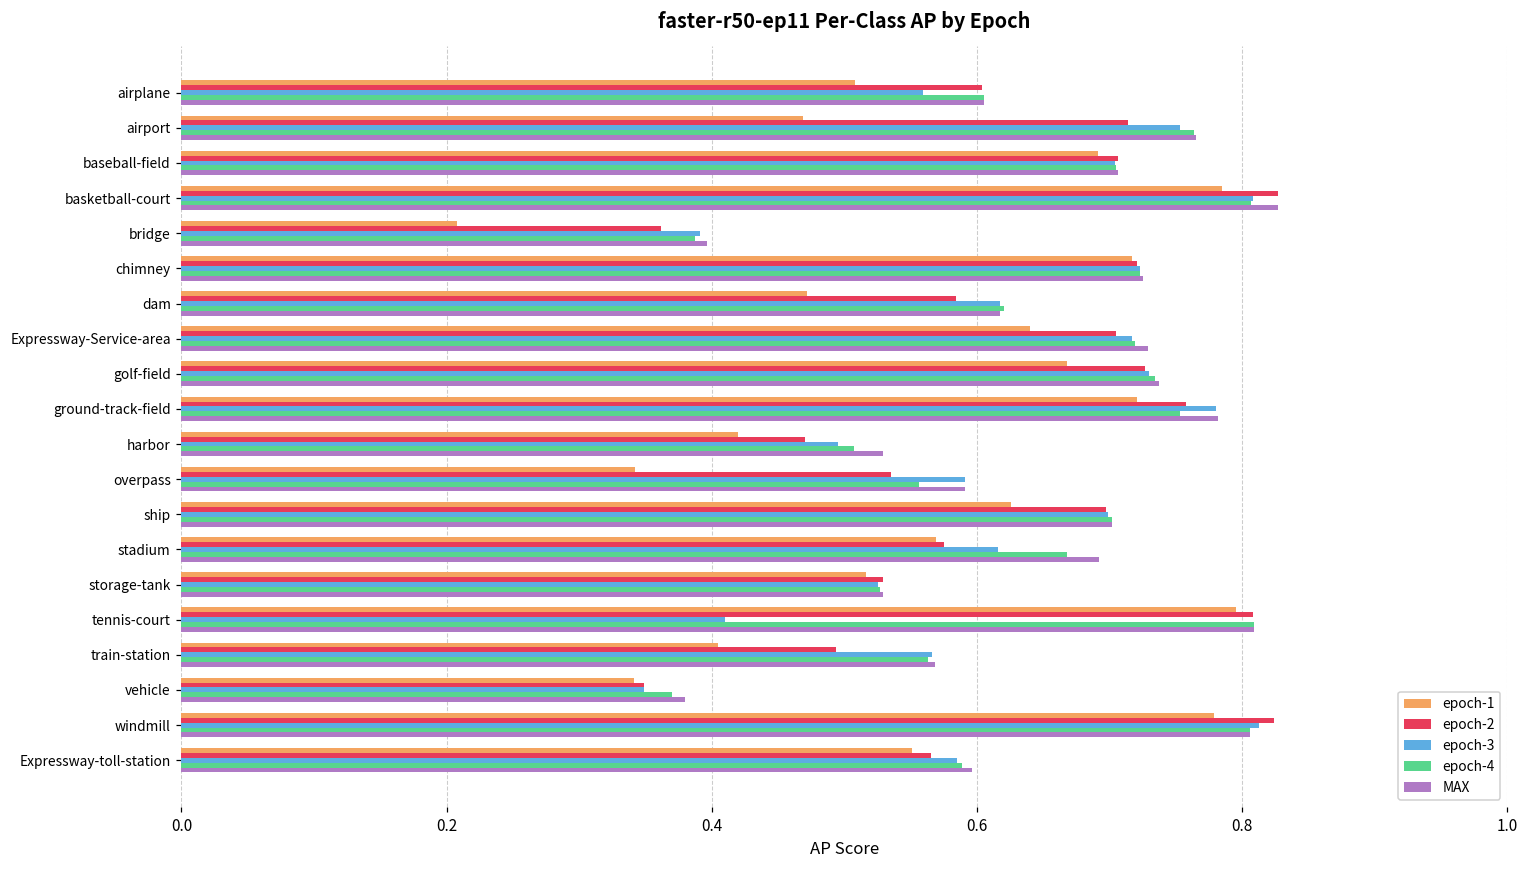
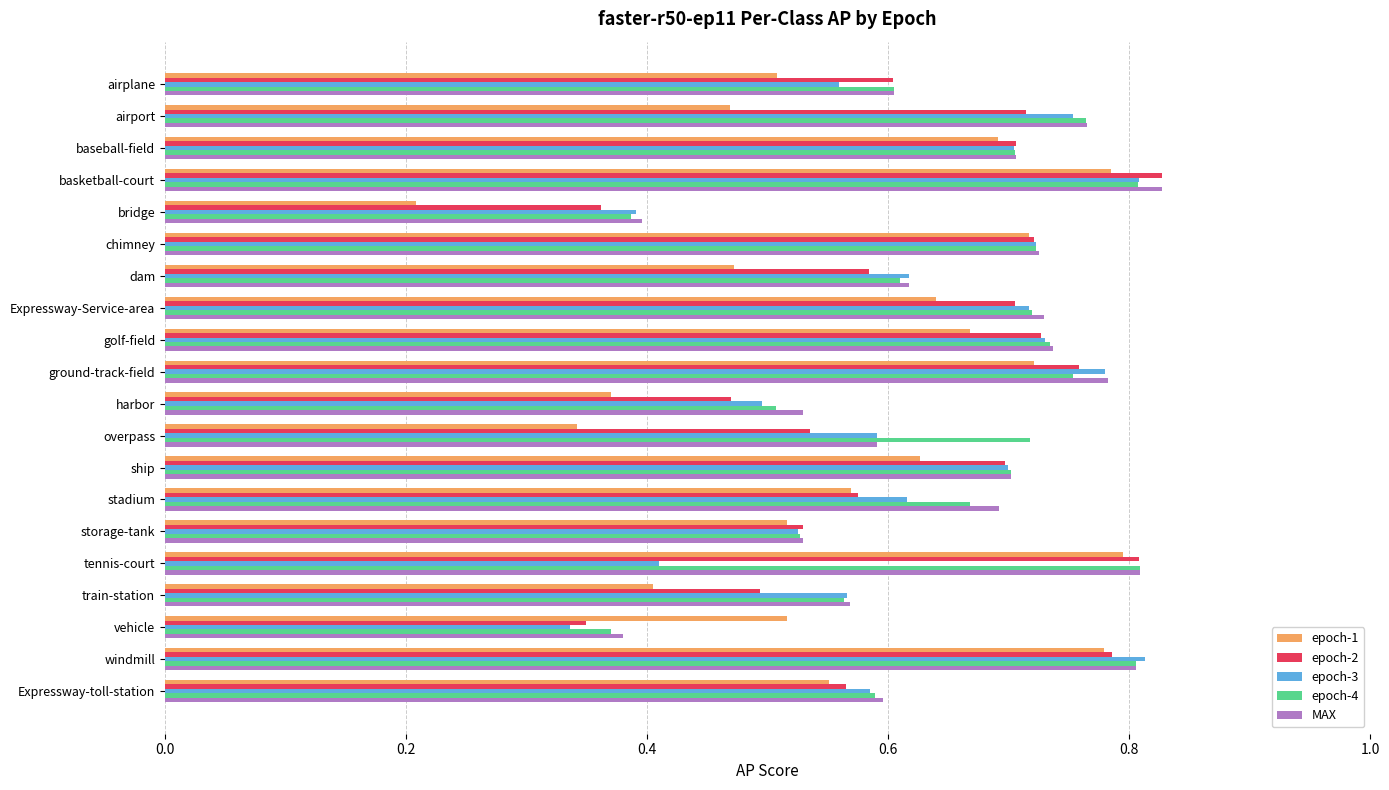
epoch-4, dam: 0.62 -> 0.61
epoch-1, harbor: 0.42 -> 0.37
epoch-4, overpass: 0.556 -> 0.718
epoch-1, vehicle: 0.341 -> 0.516
epoch-3, vehicle: 0.349 -> 0.336
epoch-2, windmill: 0.824 -> 0.786
